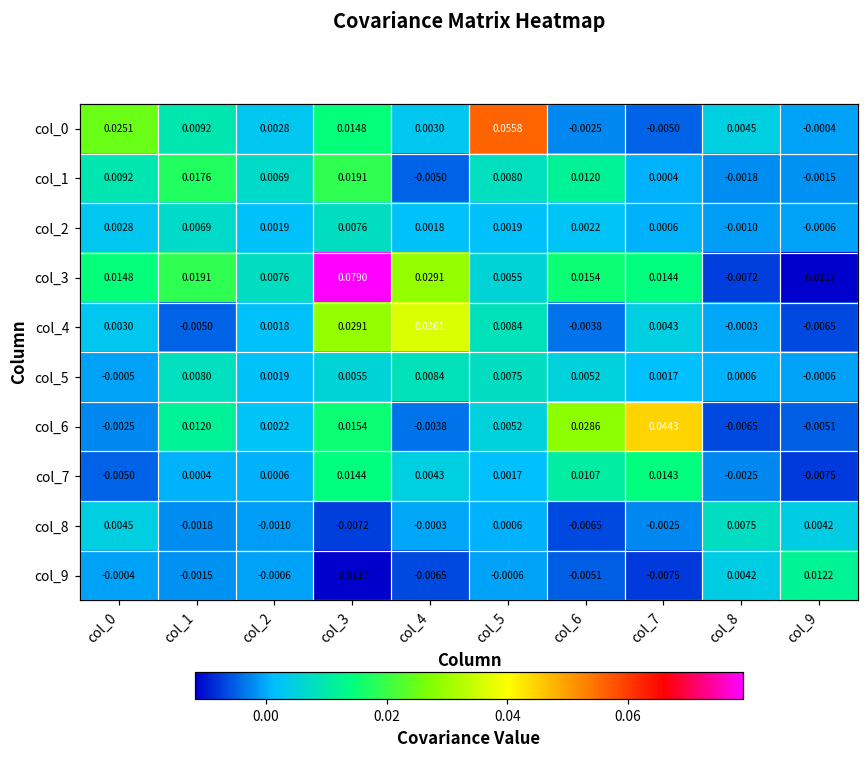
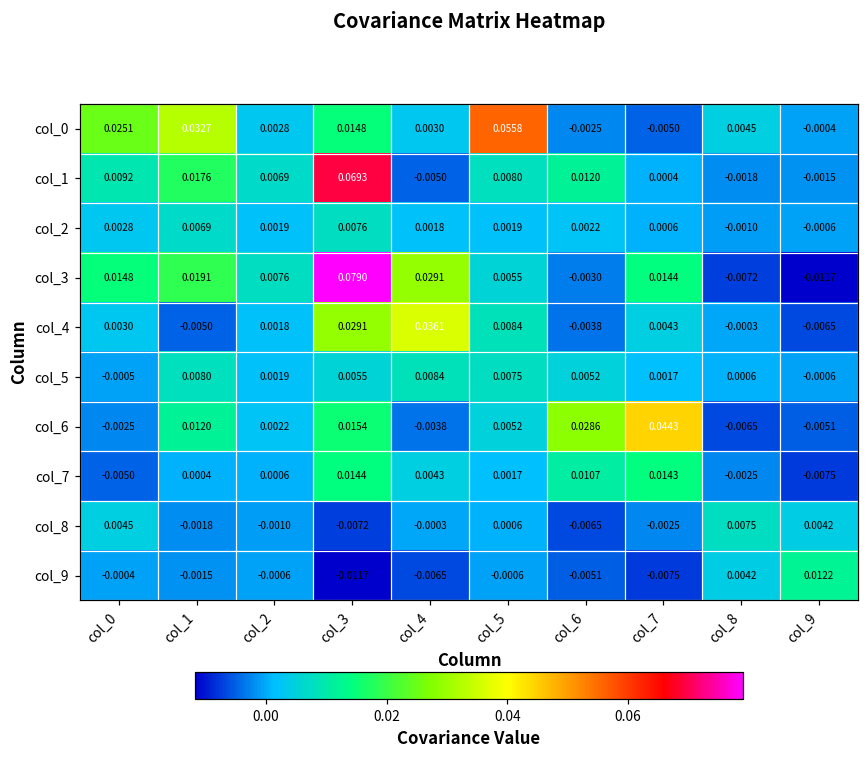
col_0, col_1: 0.0092 -> 0.0327
col_1, col_3: 0.0191 -> 0.0693
col_3, col_6: 0.0154 -> -0.0030
